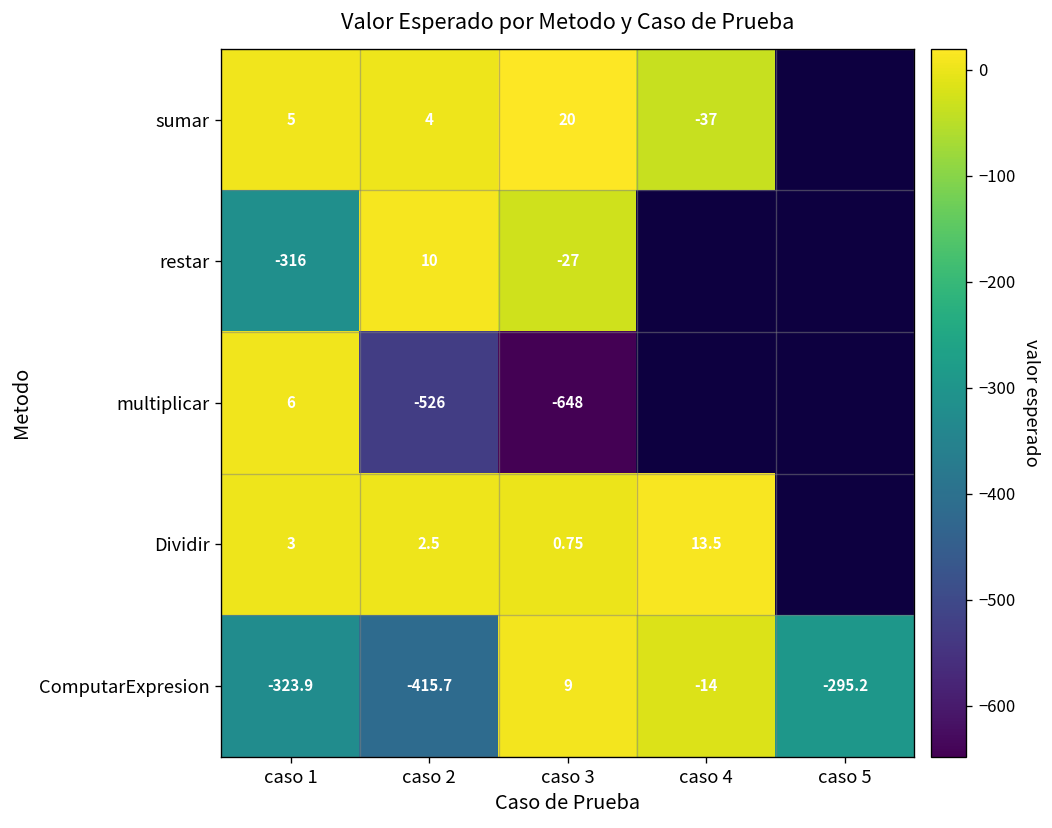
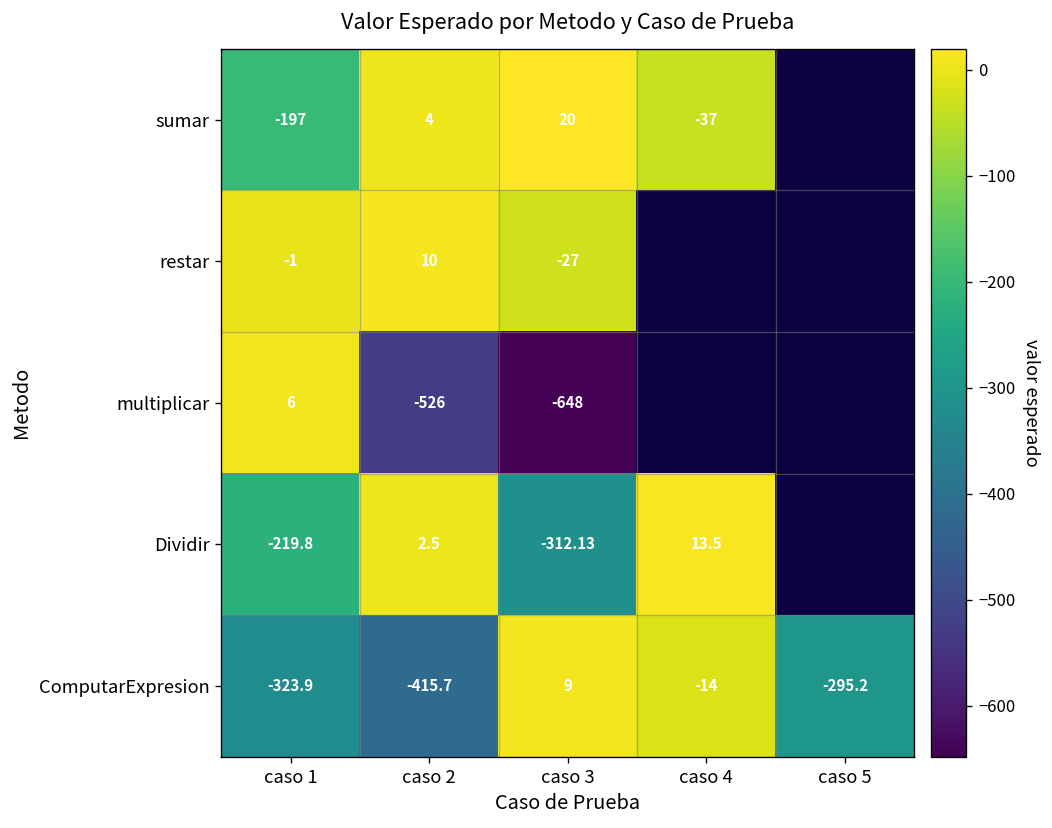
sumar, caso 1: 5 -> -197
restar, caso 1: -316 -> -1
Dividir, caso 1: 3 -> -219.8
Dividir, caso 3: 0.75 -> -312.13
